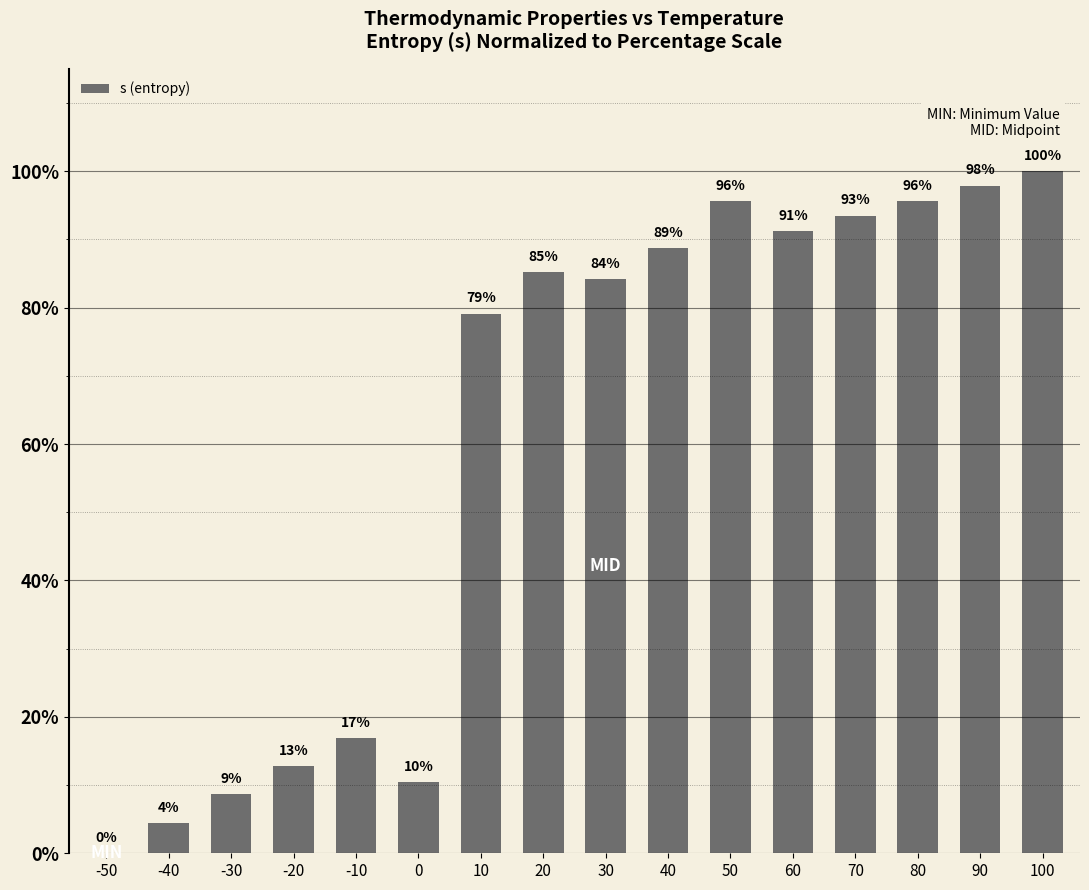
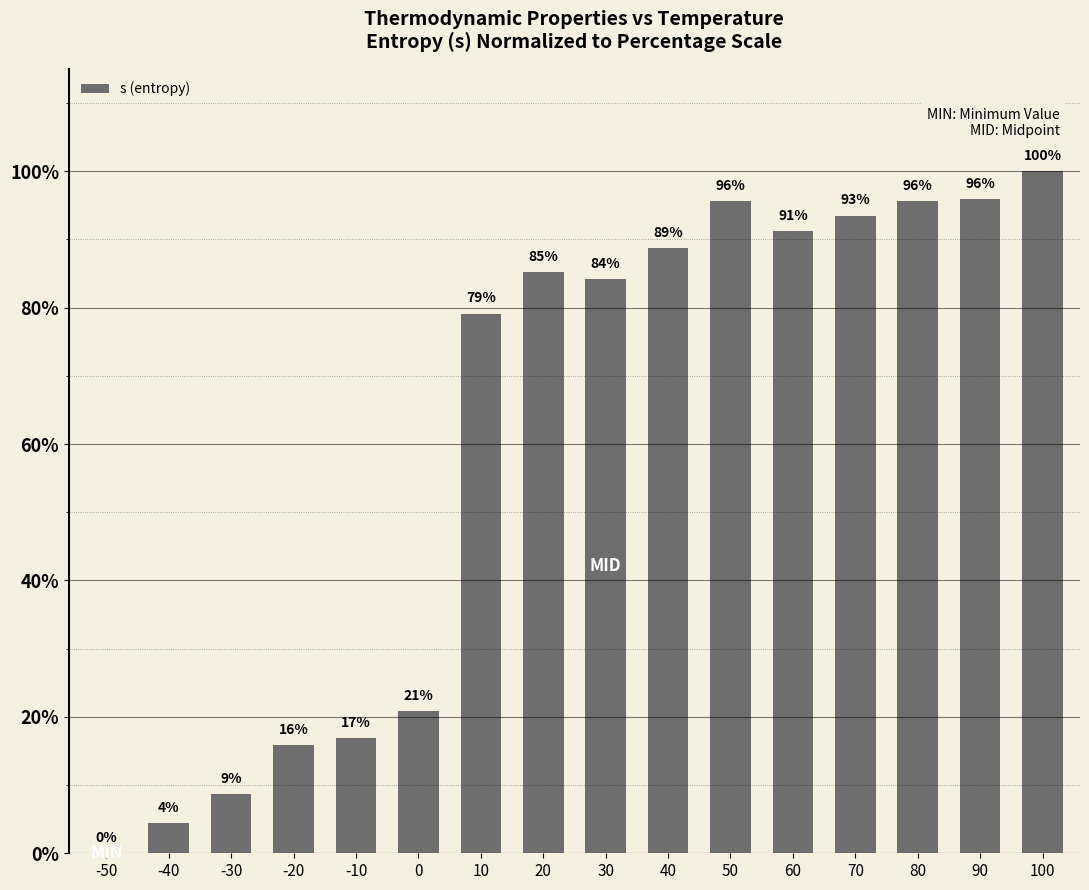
-20: 13% -> 16%
0: 10% -> 21%
90: 98% -> 96%
